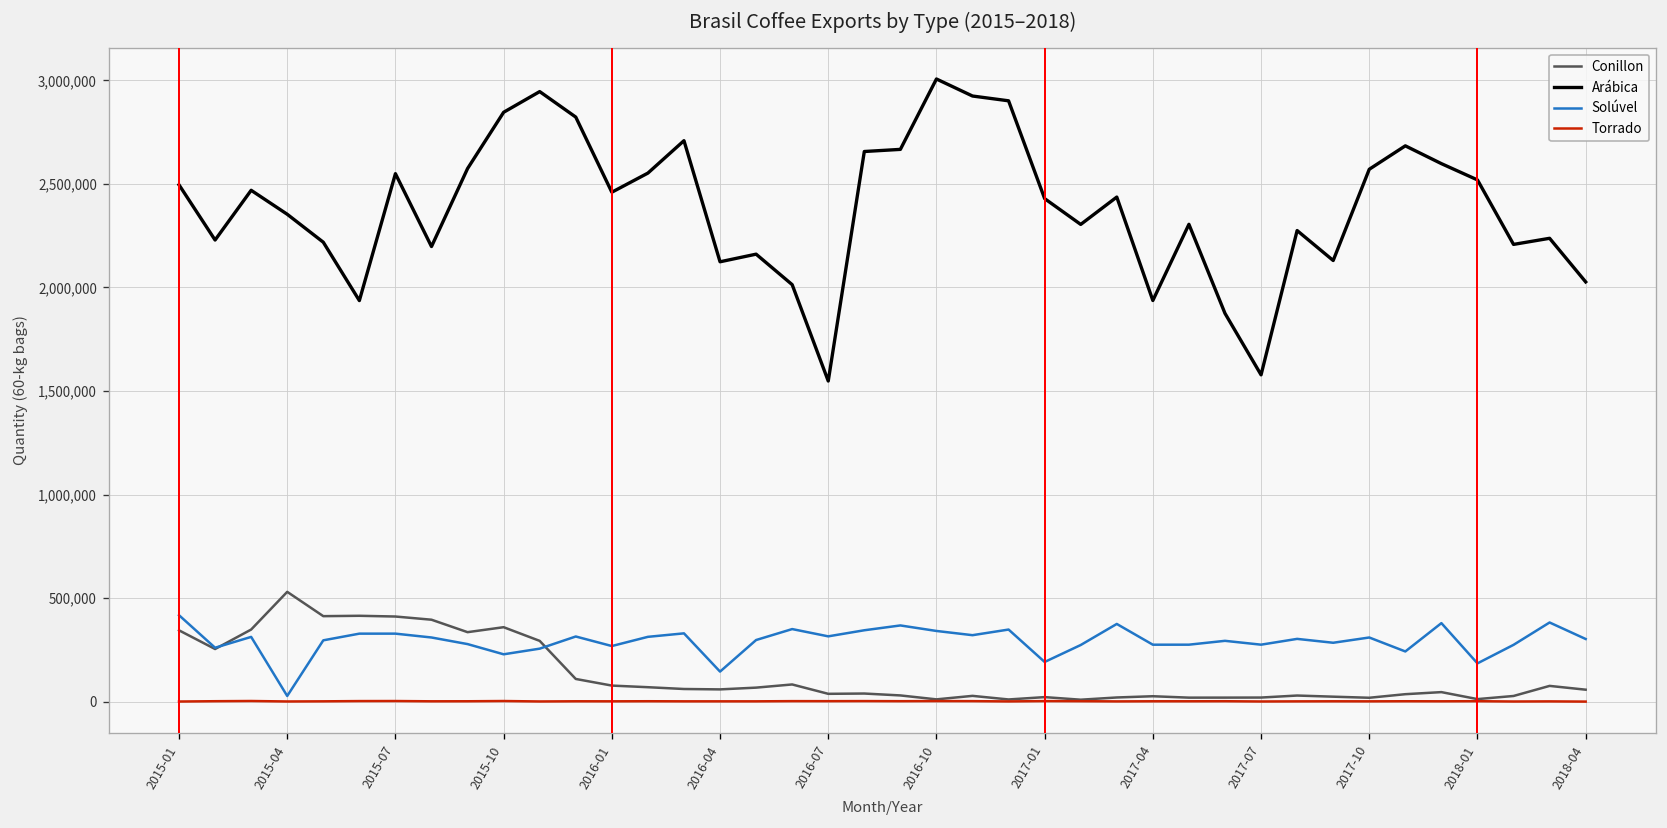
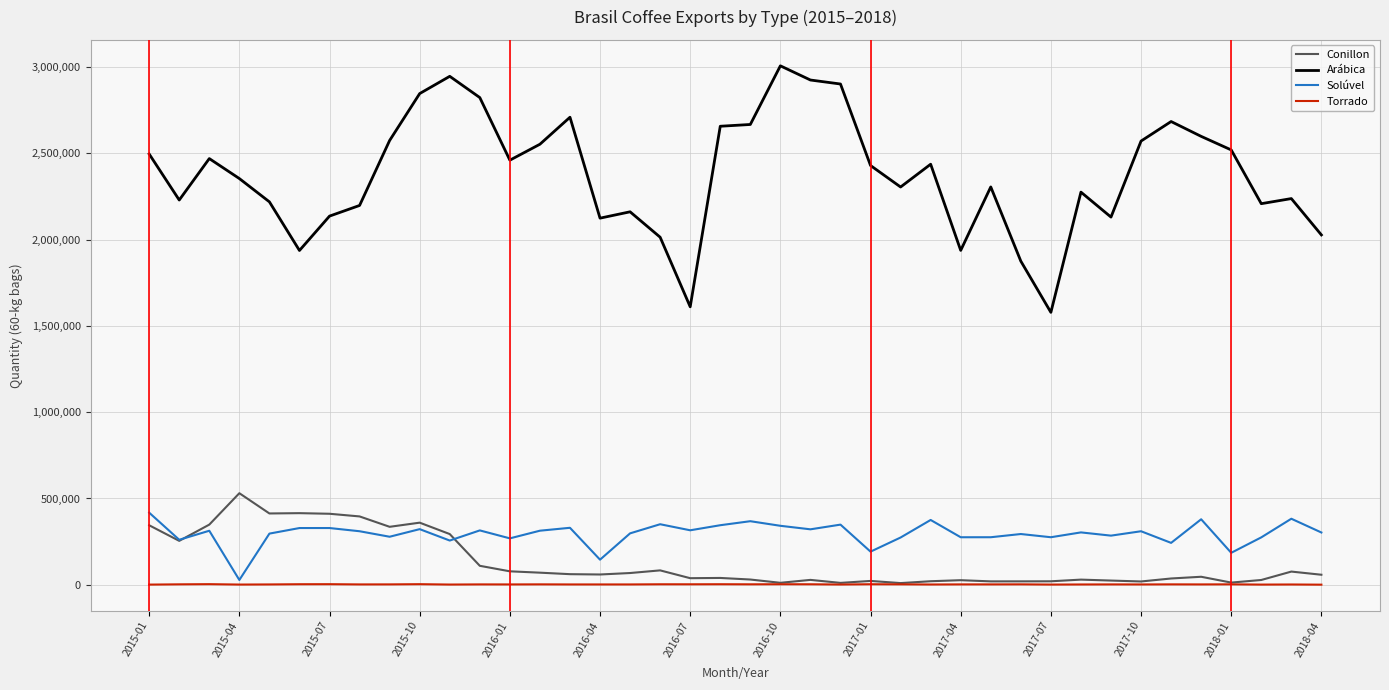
Arábica, 2015-07: 2,550,000 -> 2,140,000
Solúvel, 2015-10: 230,000 -> 320,000
Arábica, 2016-07: 1,550,000 -> 1,610,000
